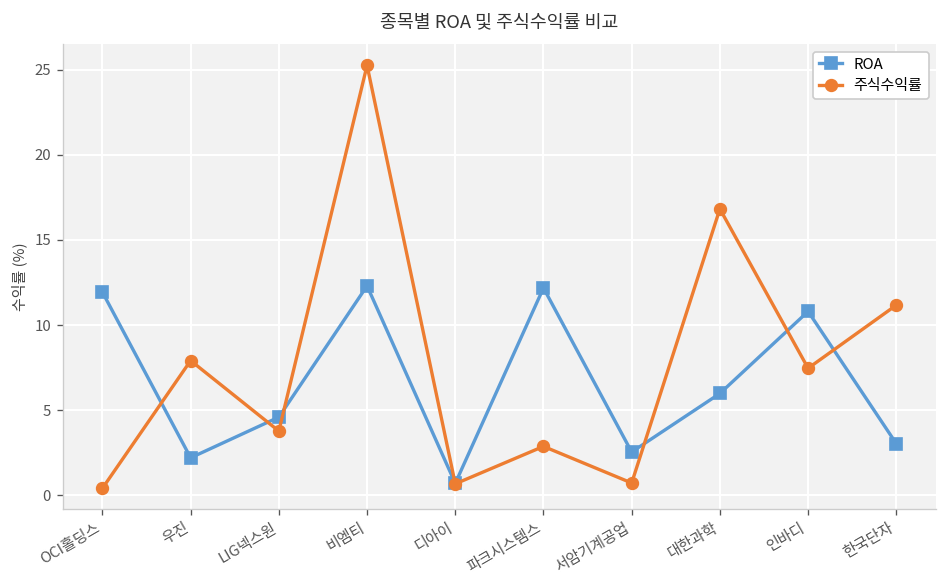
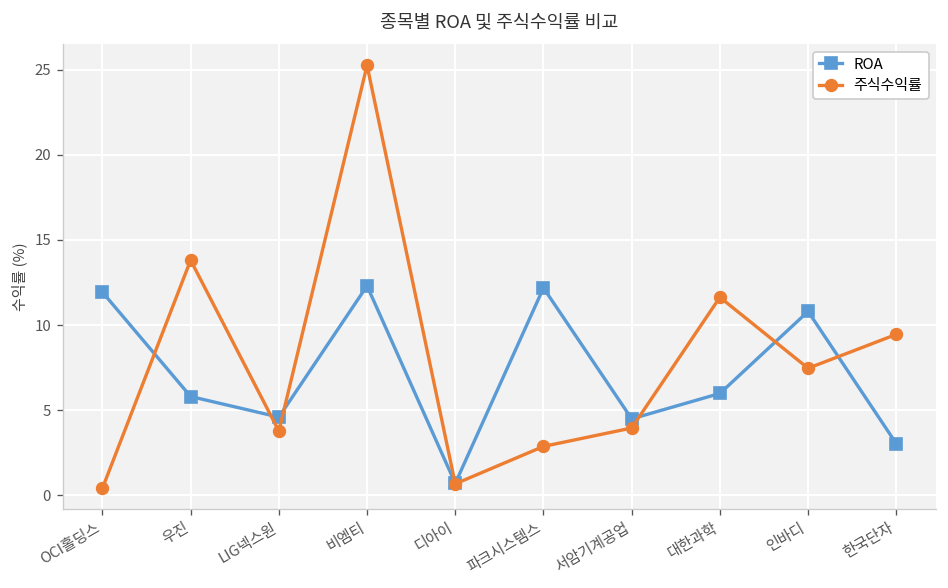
ROA, 우진: 2.2 -> 5.8
주식수익률, 우진: 7.9 -> 13.8
ROA, 서암기계공업: 2.5 -> 4.5
주식수익률, 서암기계공업: 0.7 -> 4.0
주식수익률, 대한과학: 16.8 -> 11.6
주식수익률, 한국단자: 11.2 -> 9.5
